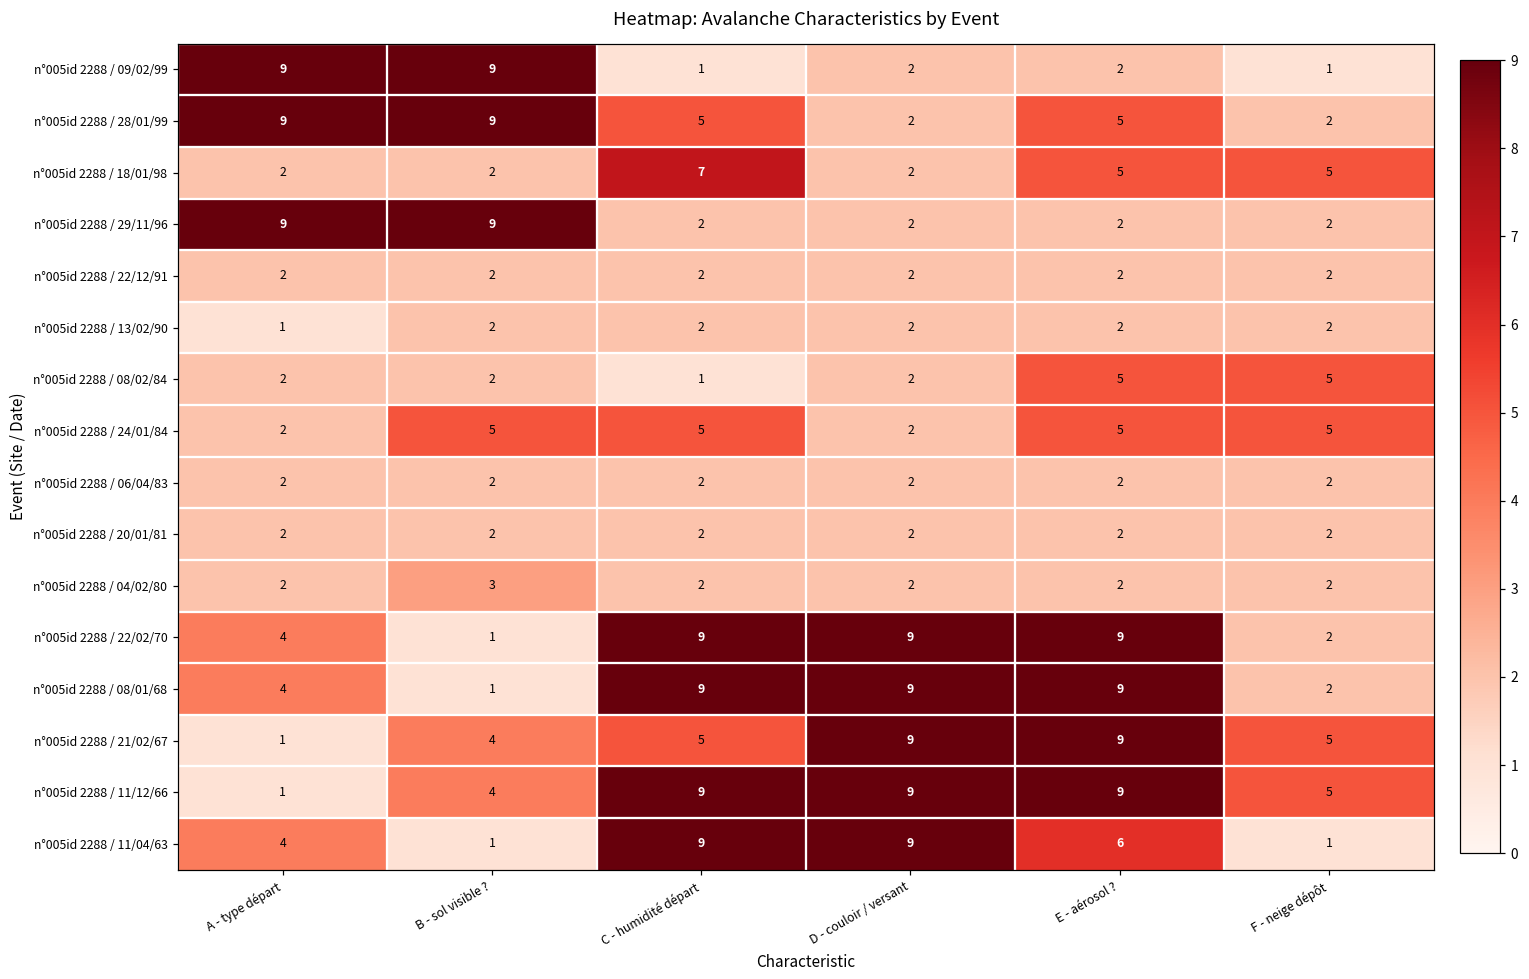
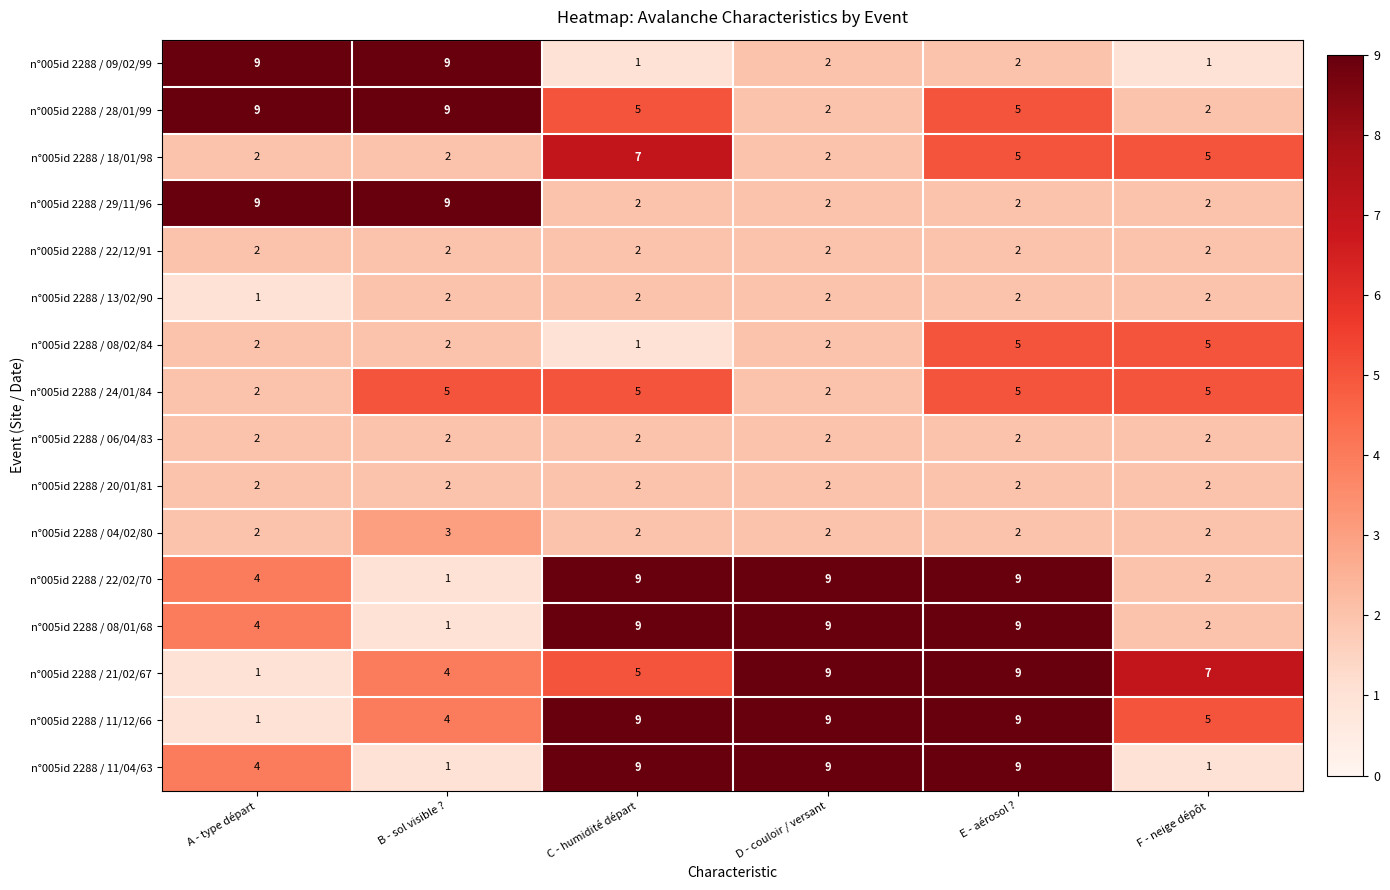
n°005id 2288 / 21/02/67, F - neige dépôt: 5 -> 7
n°005id 2288 / 11/04/63, E - aérosol ?: 6 -> 9
